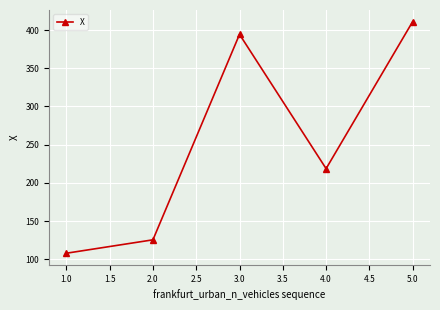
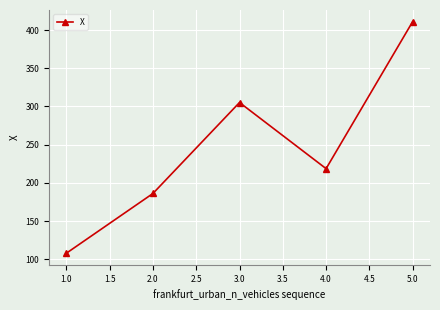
2.0: 130 -> 190
3.0: 390 -> 310
